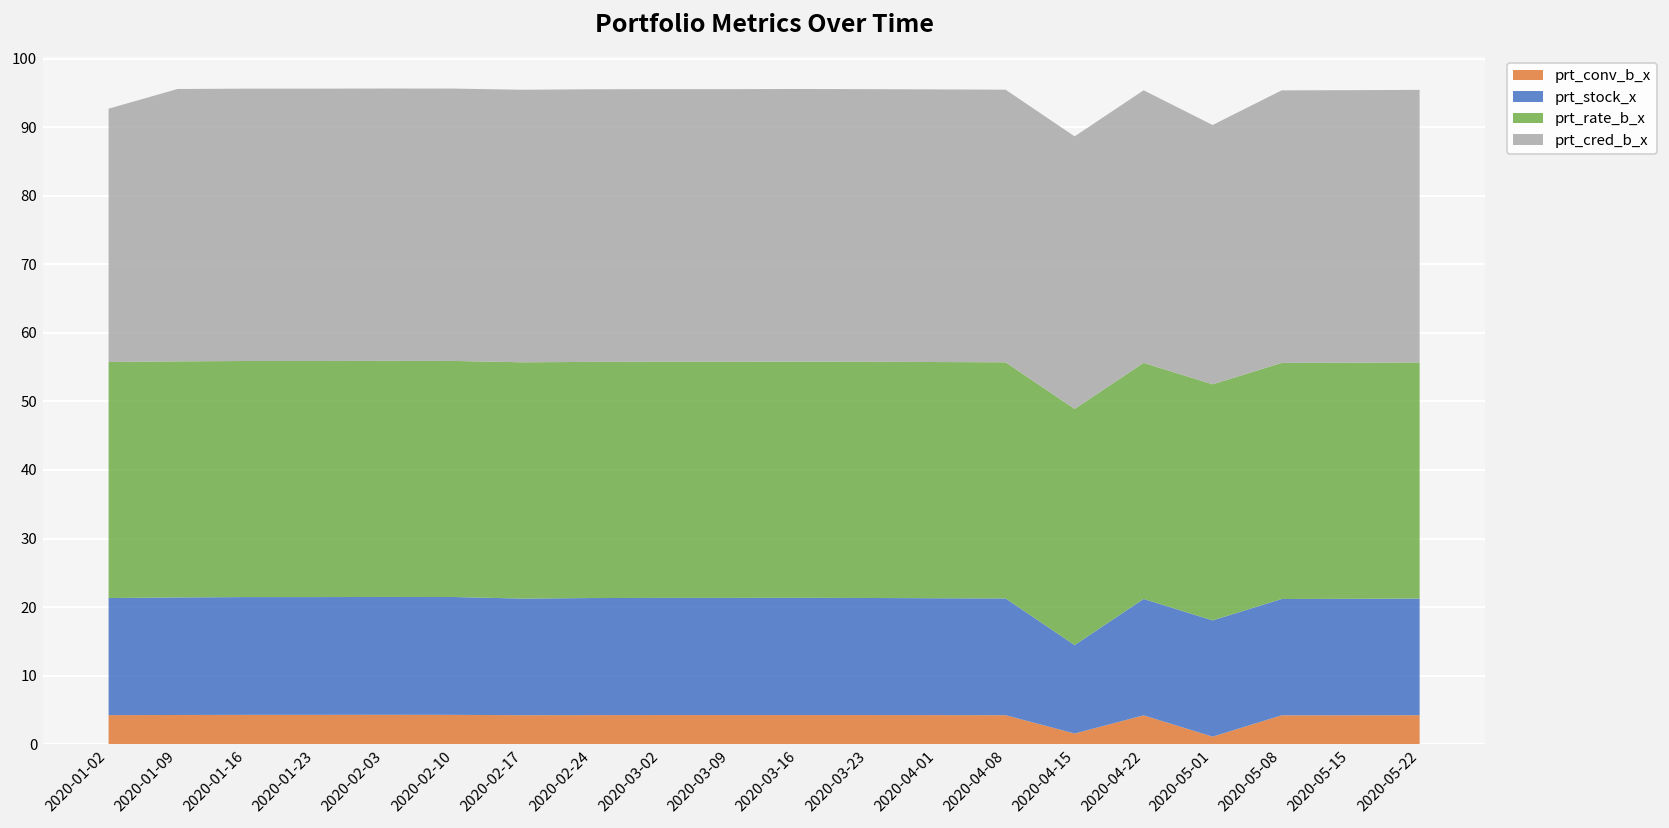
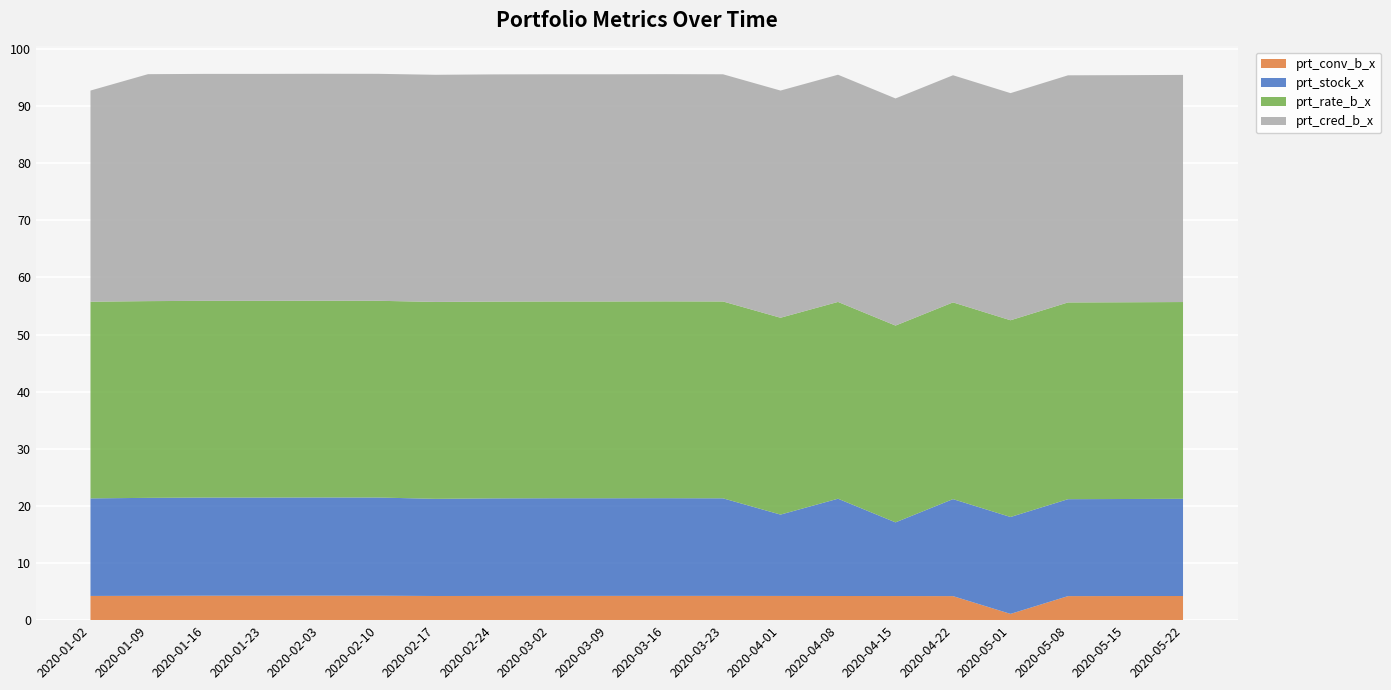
prt_stock_x, 2020-04-01: 17 -> 14
prt_conv_b_x, 2020-04-15: 2 -> 4
prt_cred_b_x, 2020-05-01: 38 -> 40
